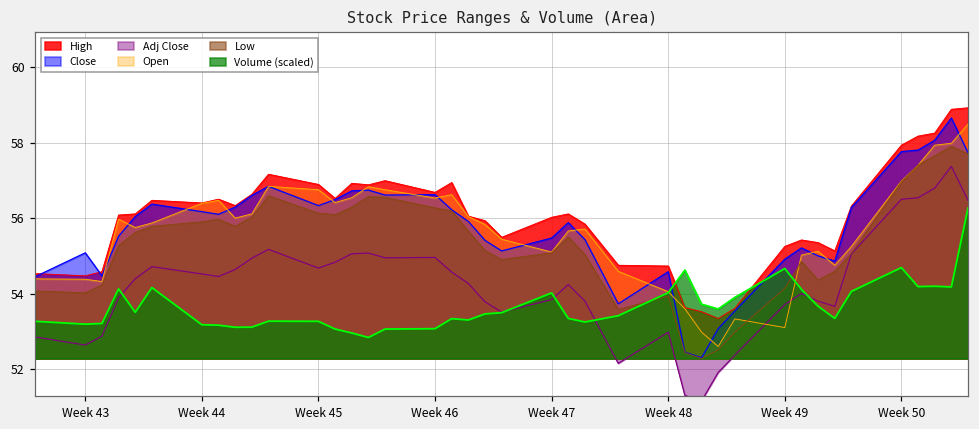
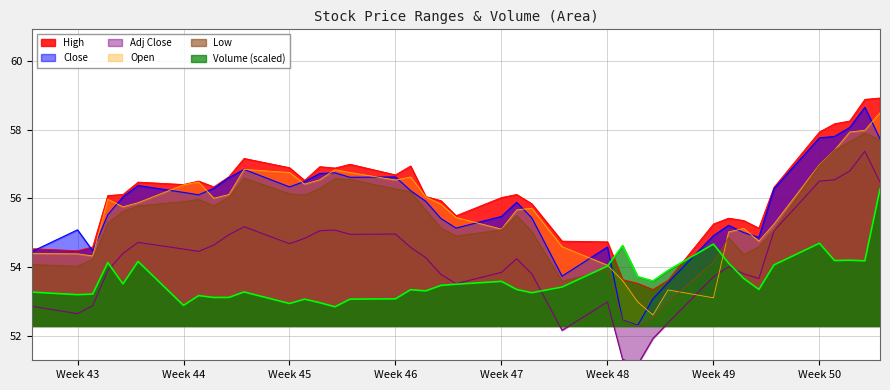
Volume (scaled), Week 44: 53.2 -> 52.9
Volume (scaled), Week 45: 53.3 -> 52.9
Volume (scaled), Week 47: 54.0 -> 53.6
